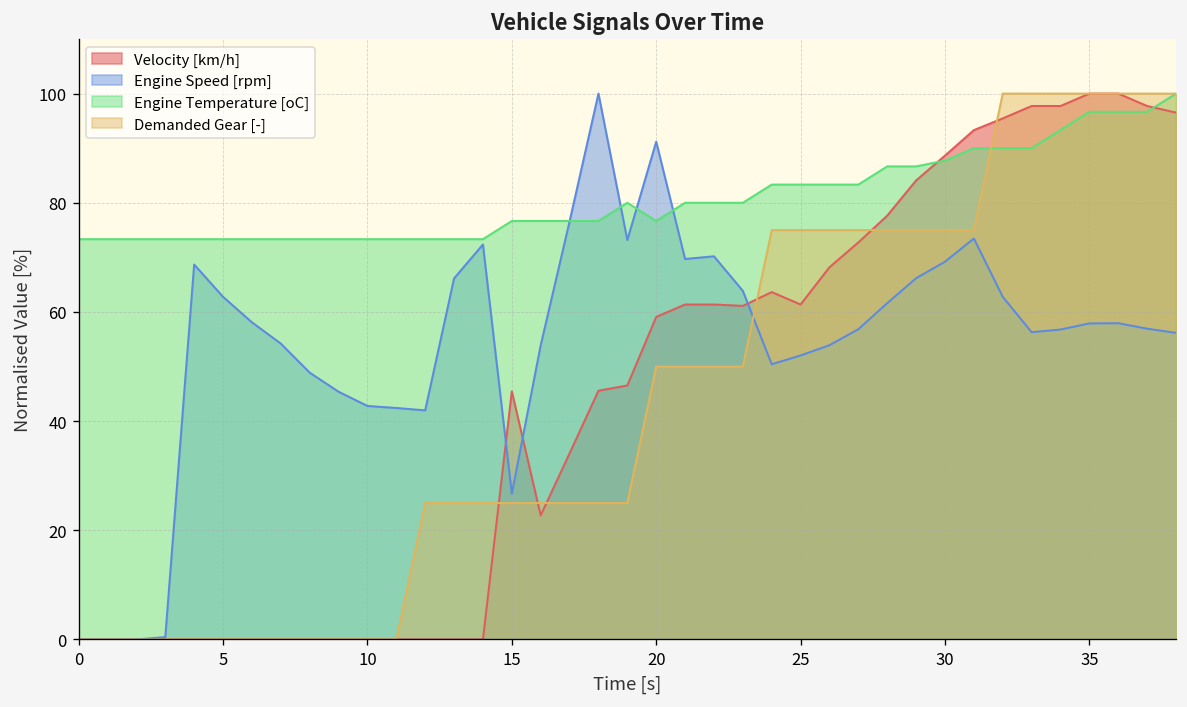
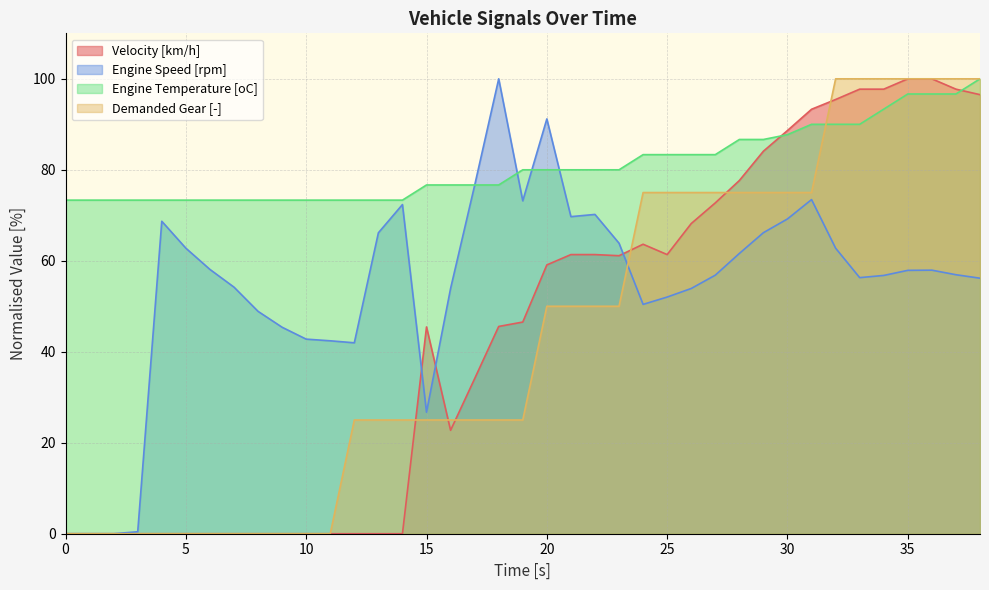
Engine Temperature [oC], 20: 77 -> 80
